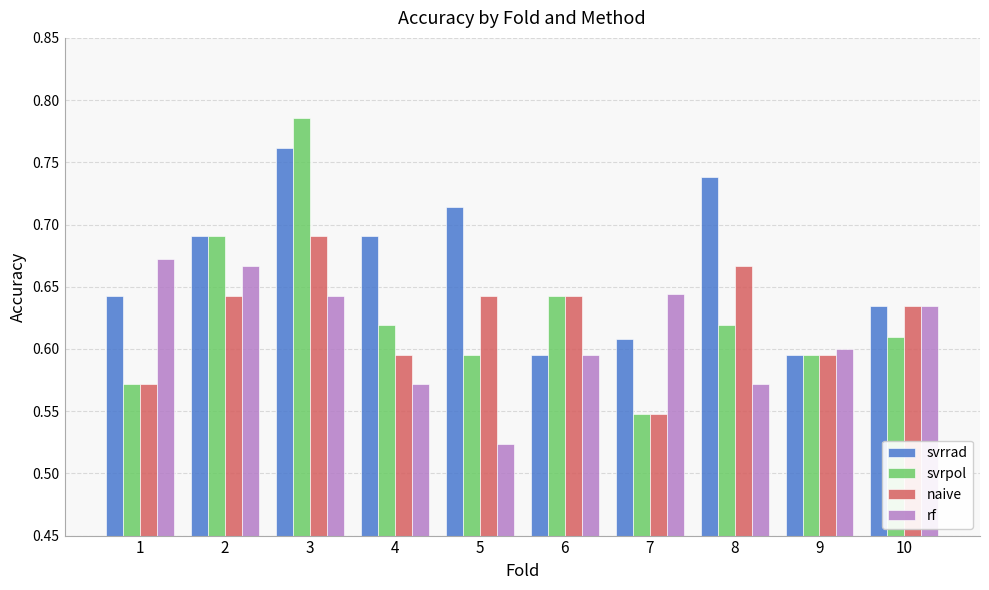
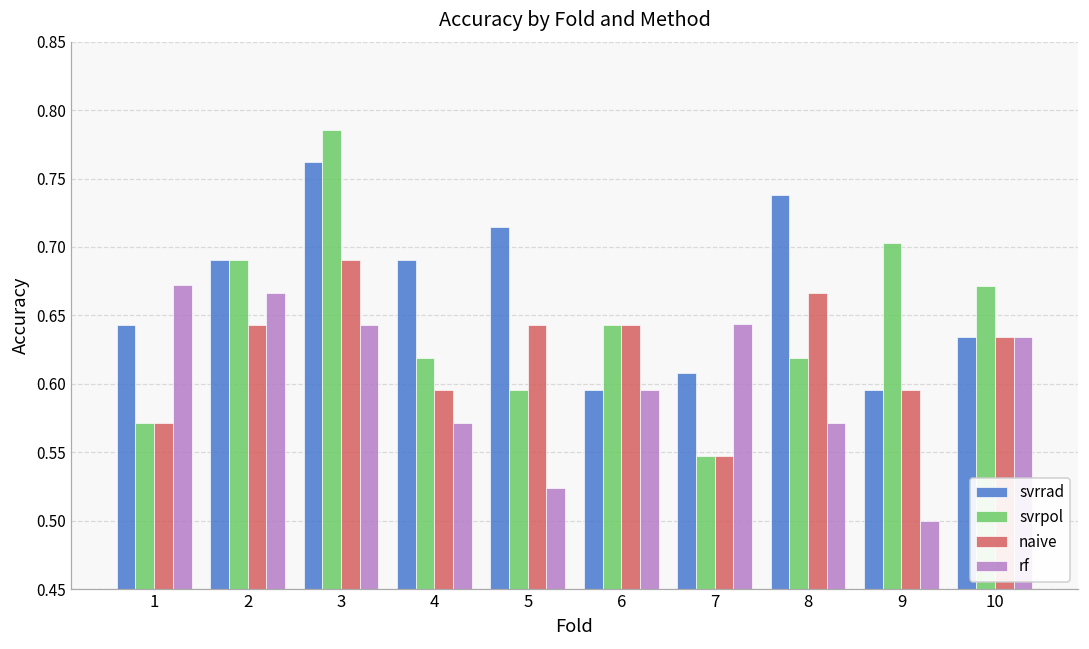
svrpol, 9: 0.595 -> 0.703
rf, 9: 0.6 -> 0.5
svrpol, 10: 0.610 -> 0.672
